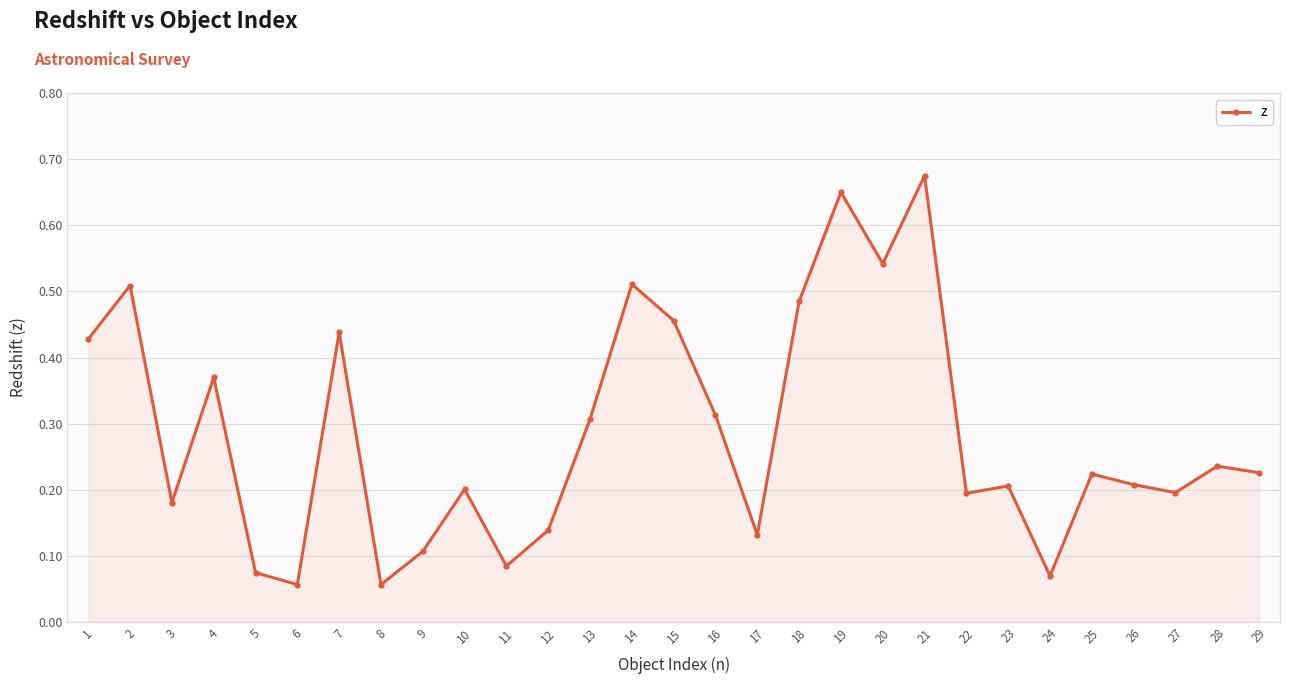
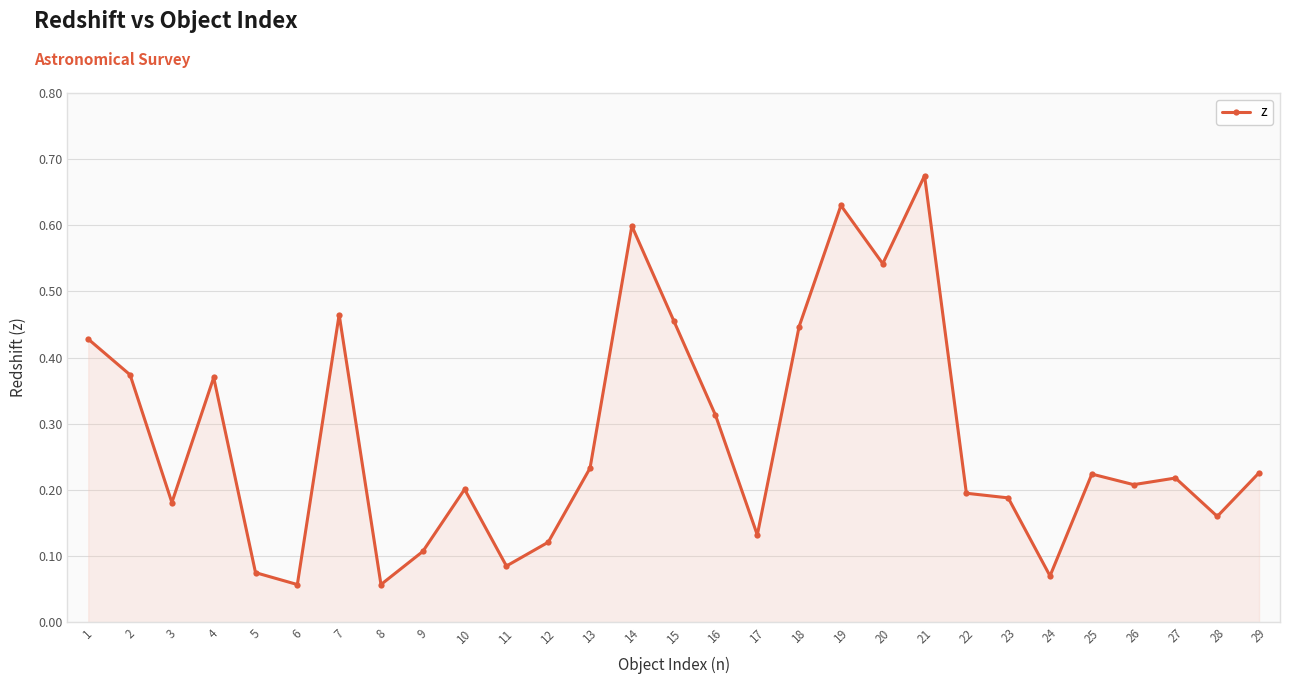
2: 0.51 -> 0.37
7: 0.44 -> 0.47
12: 0.14 -> 0.12
13: 0.31 -> 0.23
14: 0.51 -> 0.60
18: 0.49 -> 0.45
19: 0.65 -> 0.63
23: 0.21 -> 0.19
27: 0.20 -> 0.22
28: 0.24 -> 0.16
